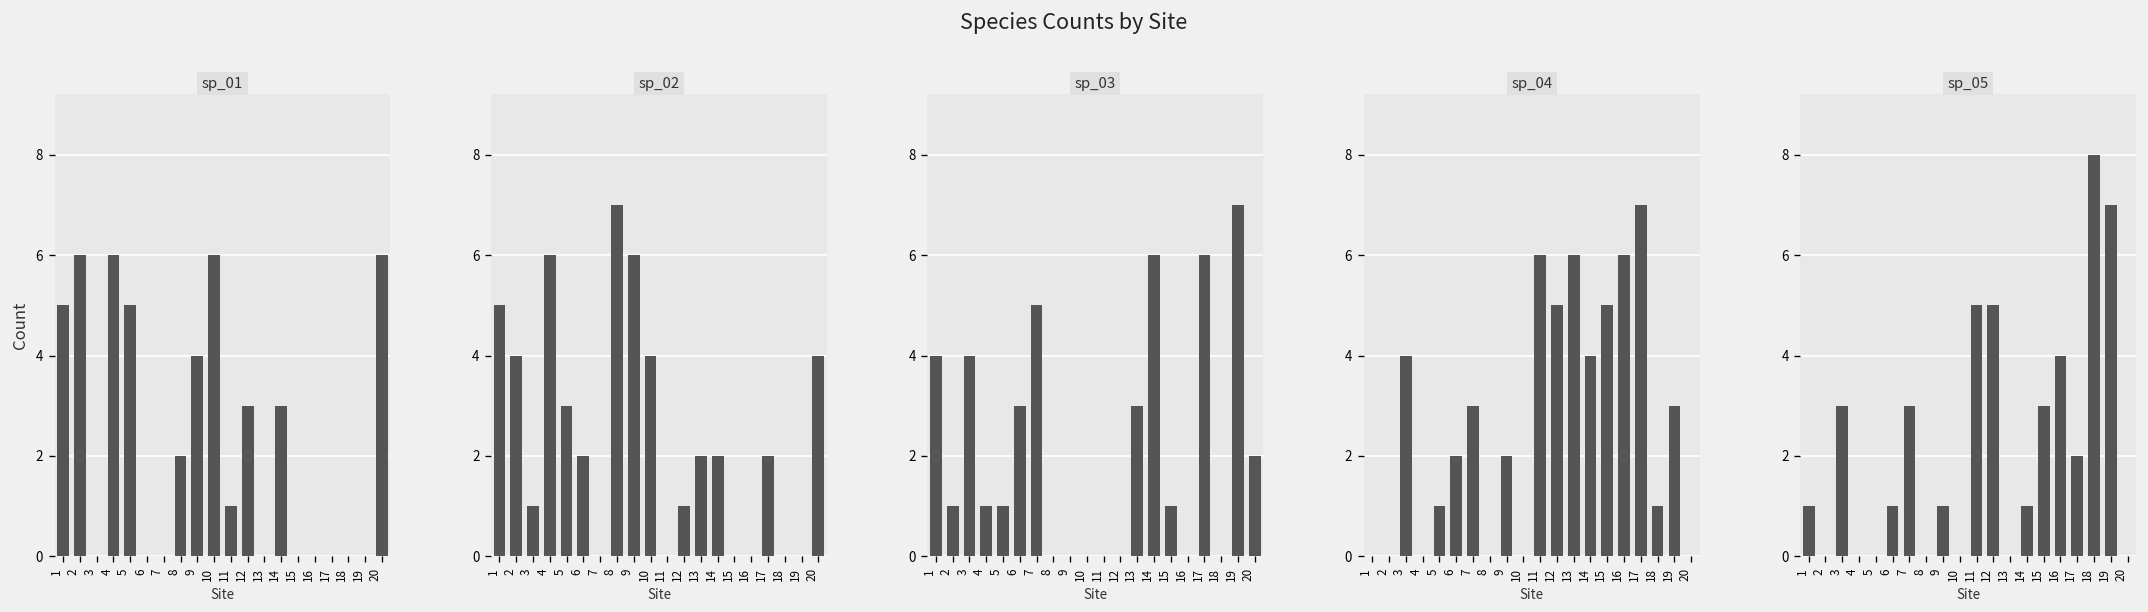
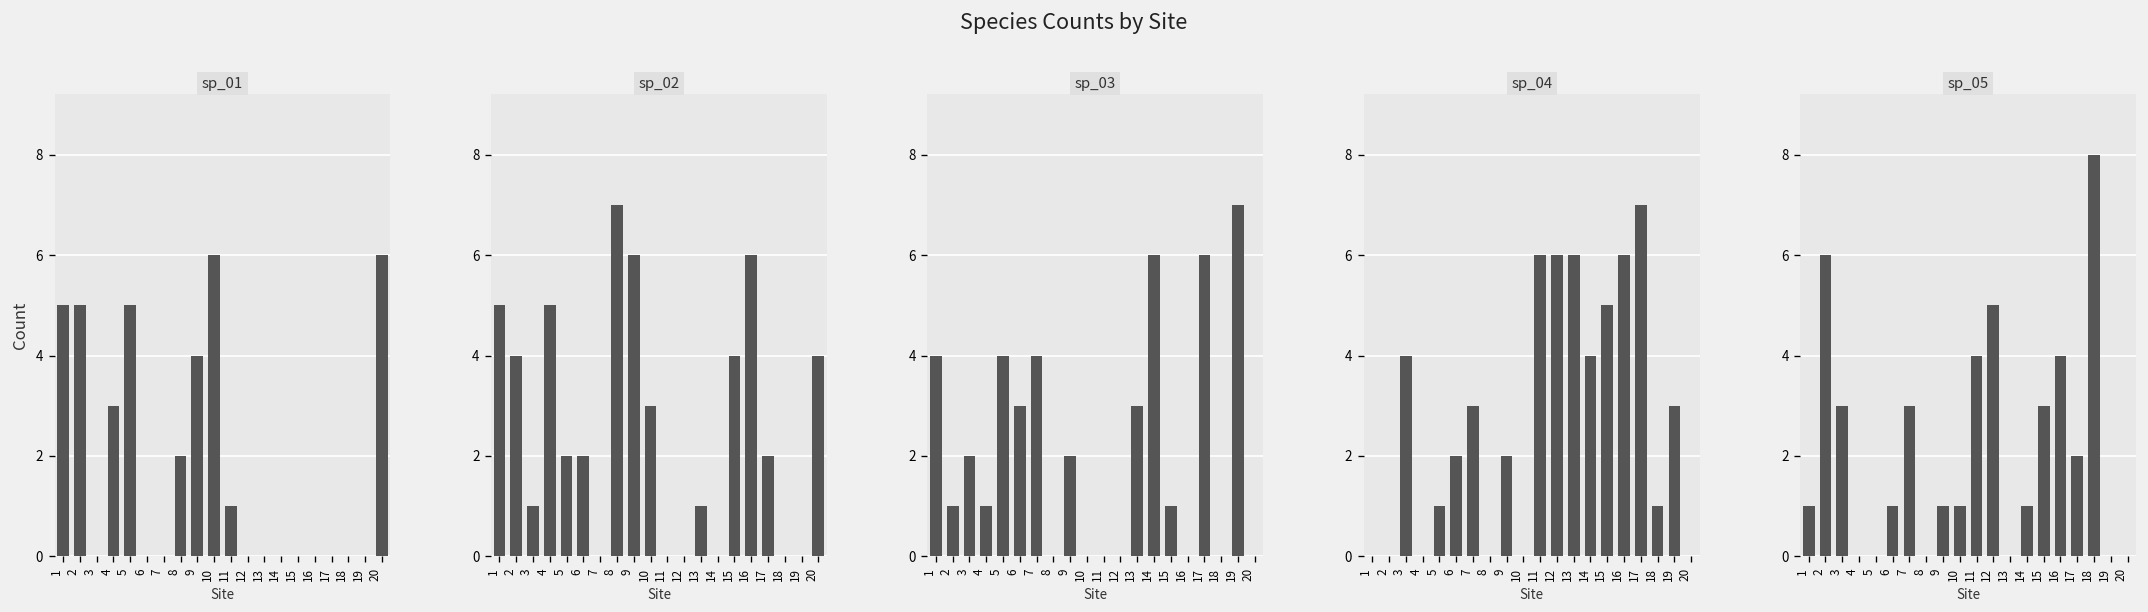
sp_01, 2: 6 -> 5
sp_01, 4: 6 -> 3
sp_01, 12: 3 -> 0
sp_01, 14: 3 -> 0
sp_02, 4: 6 -> 5
sp_02, 5: 3 -> 2
sp_02, 10: 4 -> 3
sp_02, 12: 1 -> 0
sp_02, 13: 2 -> 1
sp_02, 14: 2 -> 0
sp_02, 15: 0 -> 4
sp_02, 16: 0 -> 6
sp_03, 3: 4 -> 2
sp_03, 5: 1 -> 4
sp_03, 7: 5 -> 4
sp_03, 9: 0 -> 2
sp_03, 20: 2 -> 0
sp_04, 12: 5 -> 6
sp_05, 2: 0 -> 6
sp_05, 10: 0 -> 1
sp_05, 11: 5 -> 4
sp_05, 19: 7 -> 0
